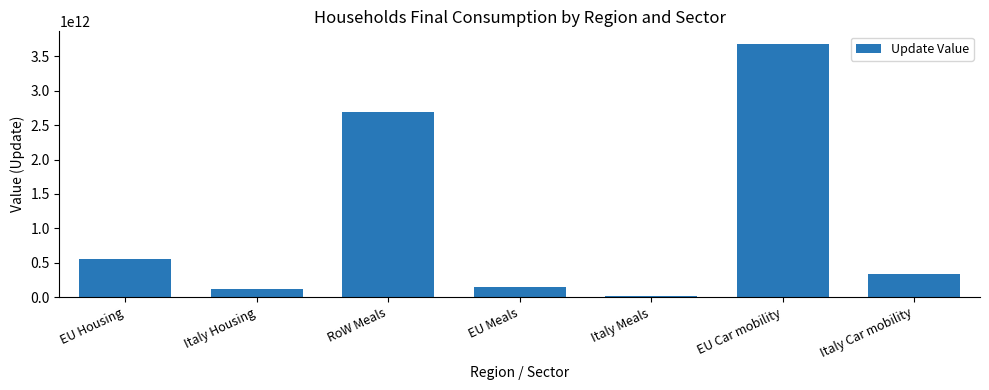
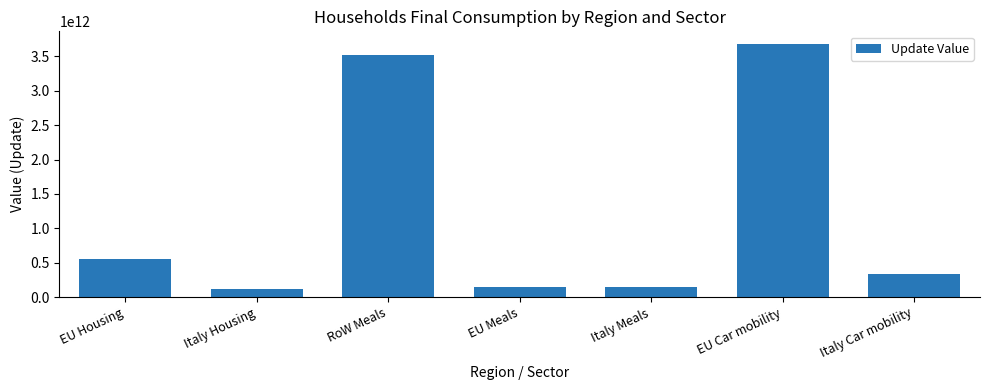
RoW Meals: 2700000000000 -> 3500000000000
Italy Meals: 0 -> 100000000000
